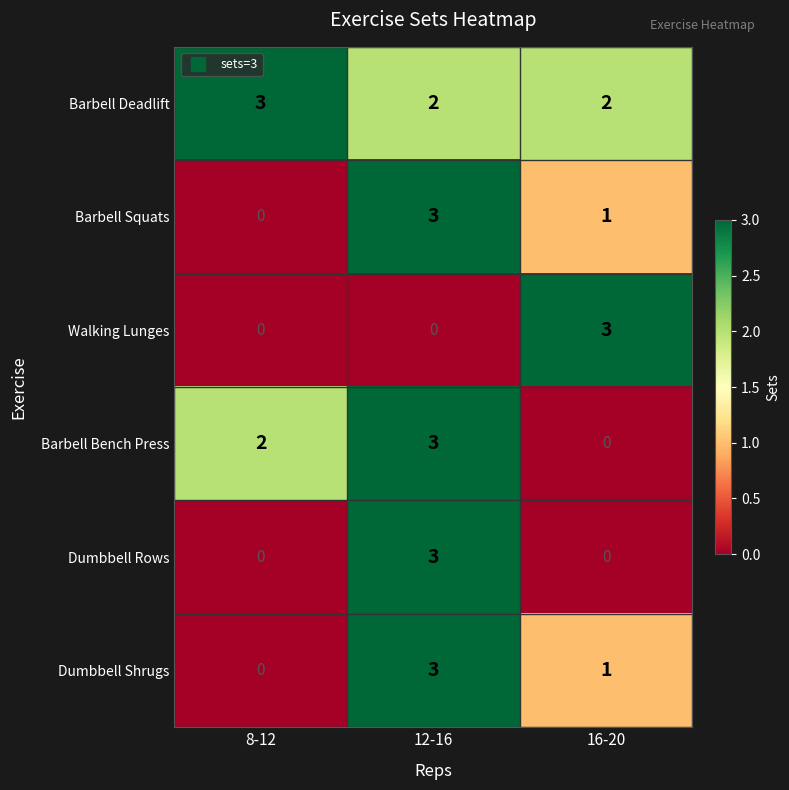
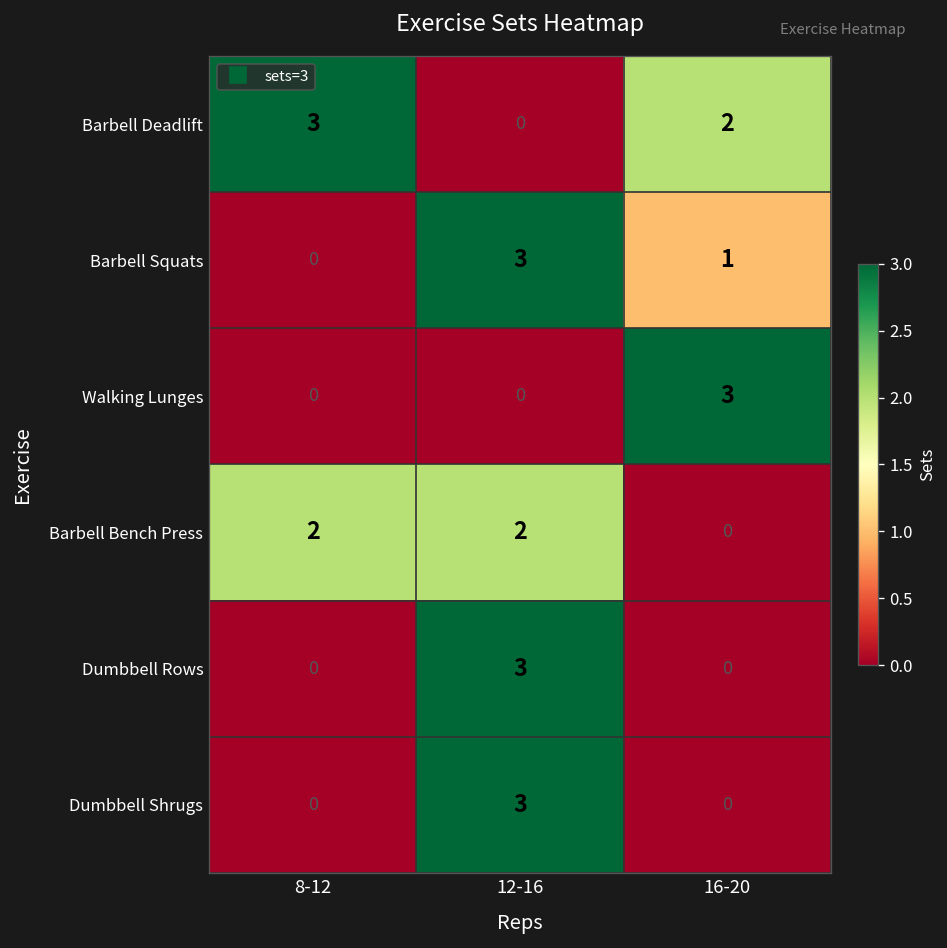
Barbell Deadlift, 12-16: 2 -> 0
Barbell Bench Press, 12-16: 3 -> 2
Dumbbell Shrugs, 16-20: 1 -> 0
